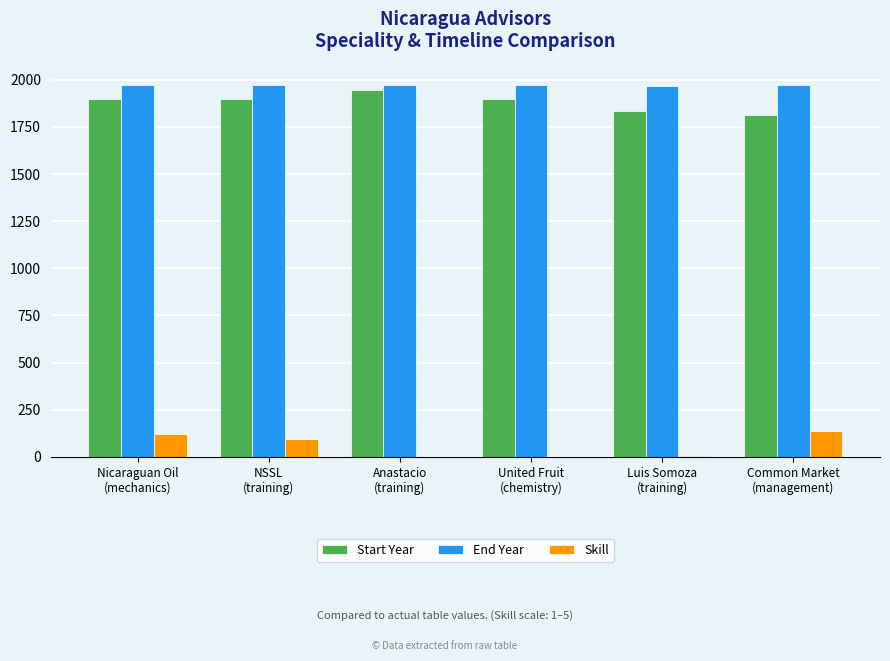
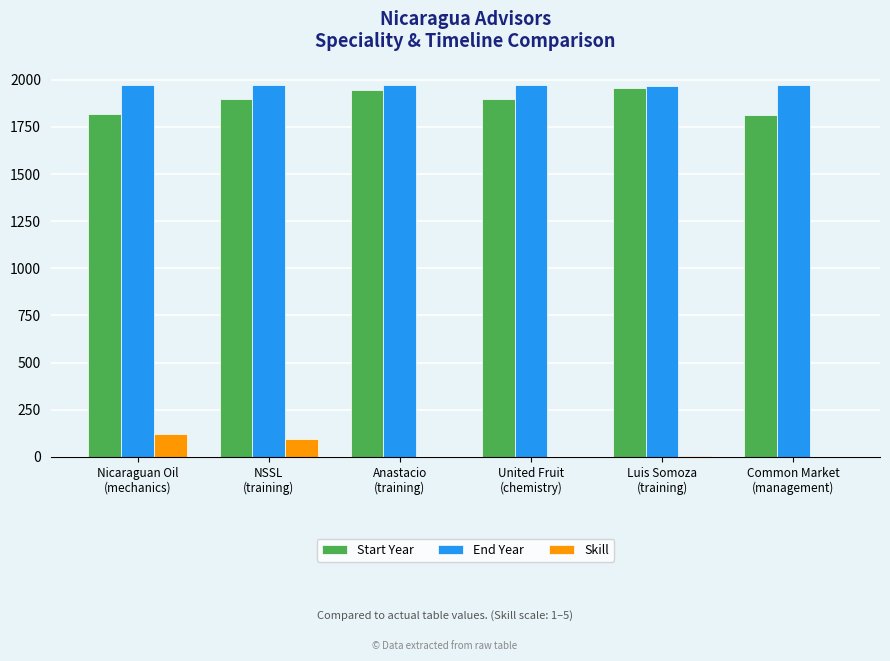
Start Year, Nicaraguan Oil (mechanics): 1900 -> 1820
Start Year, Luis Somoza (training): 1830 -> 1960
Skill, Common Market (management): 140 -> 0
